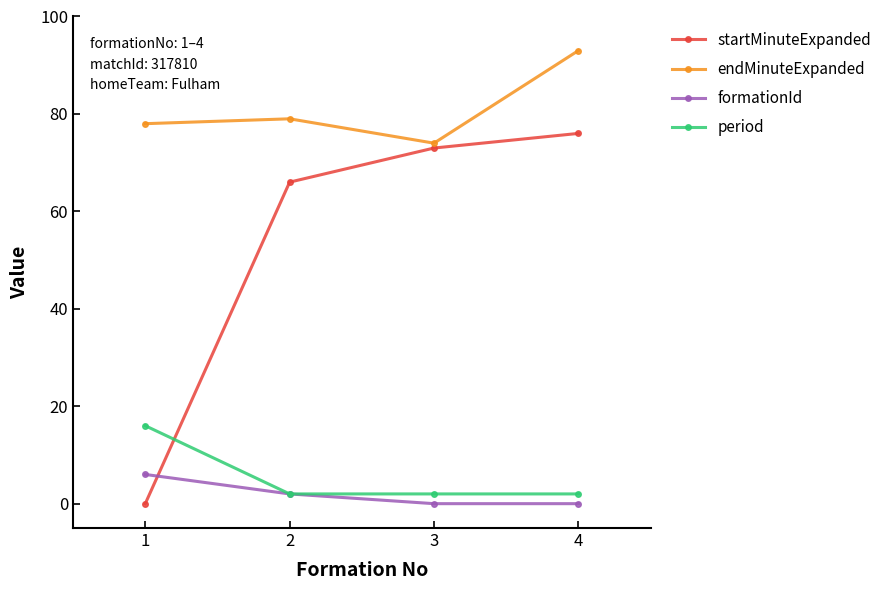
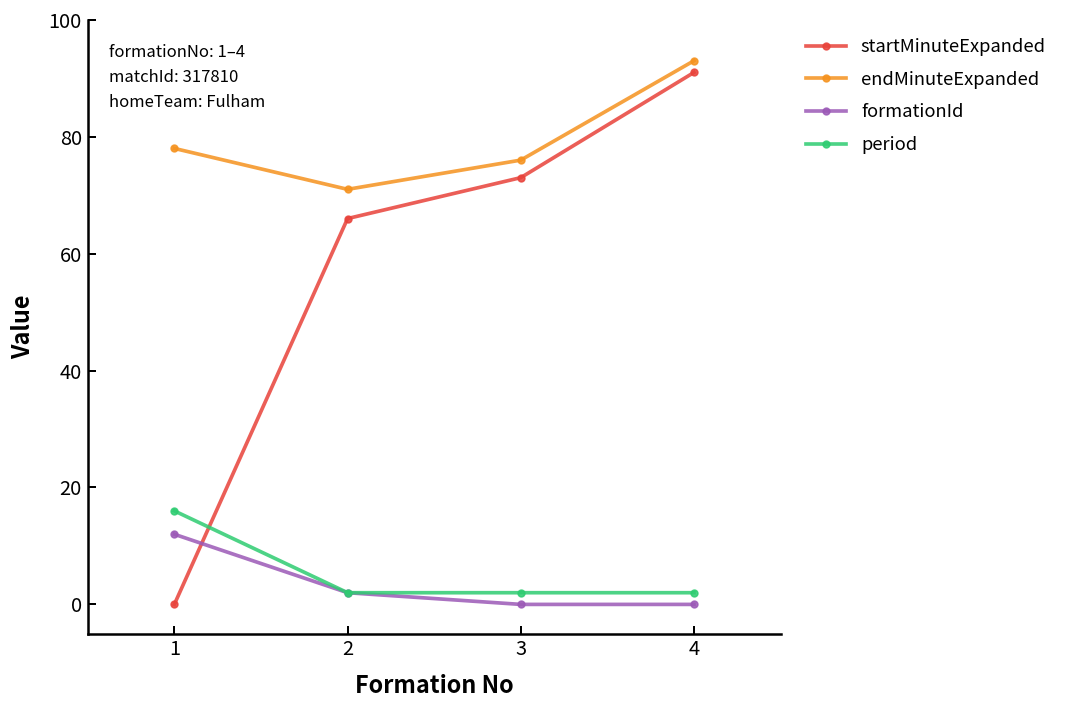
formationId, 1: 6 -> 12
endMinuteExpanded, 2: 79 -> 71
endMinuteExpanded, 3: 74 -> 76
startMinuteExpanded, 4: 76 -> 91
